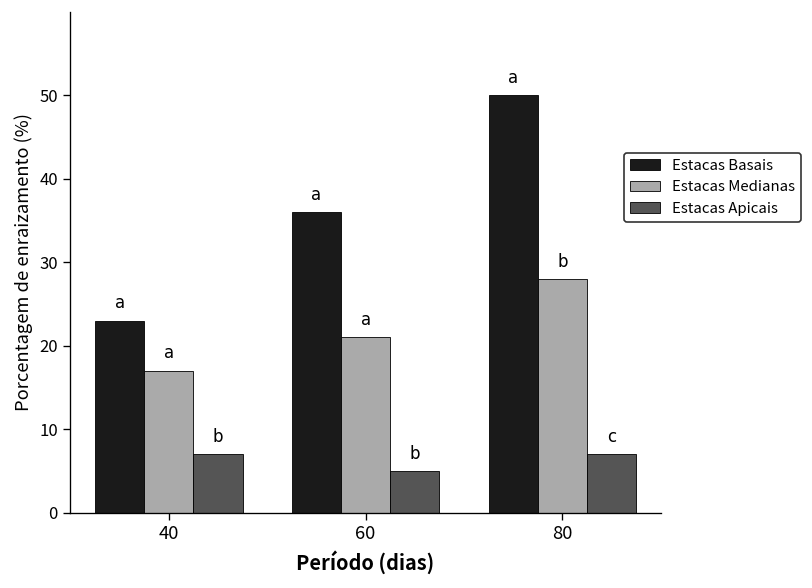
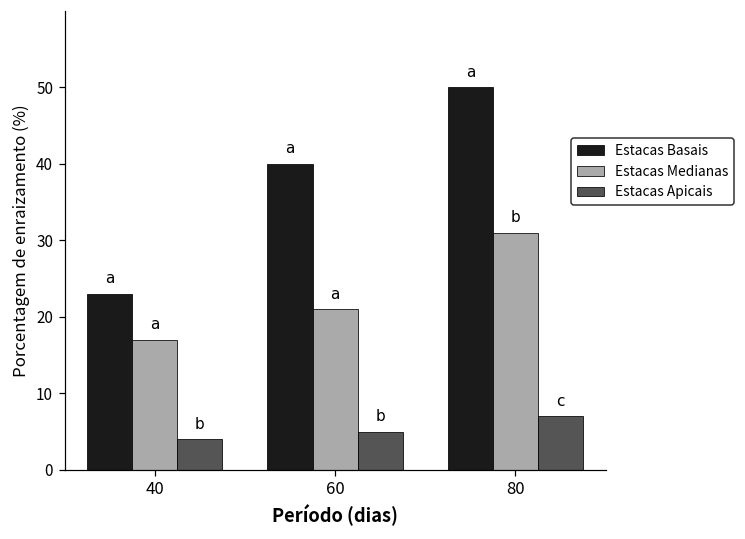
Estacas Apicais, 40: 7 -> 4
Estacas Basais, 60: 36 -> 40
Estacas Medianas, 80: 28 -> 31
